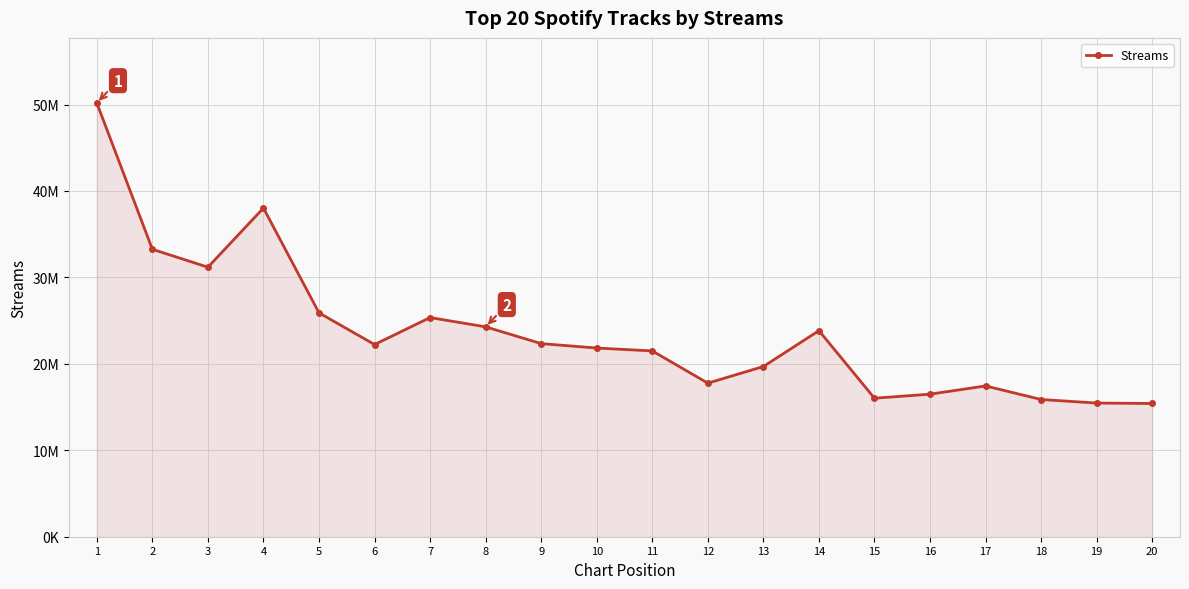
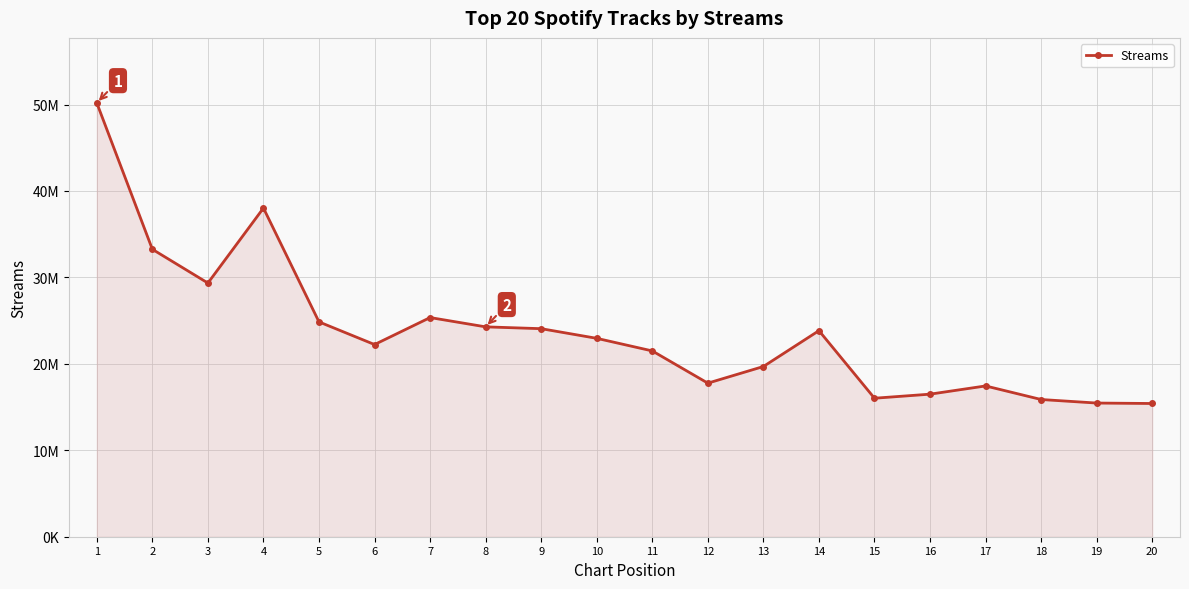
3: 31000000 -> 29000000
5: 26000000 -> 25000000
9: 22000000 -> 24000000
10: 22000000 -> 23000000
